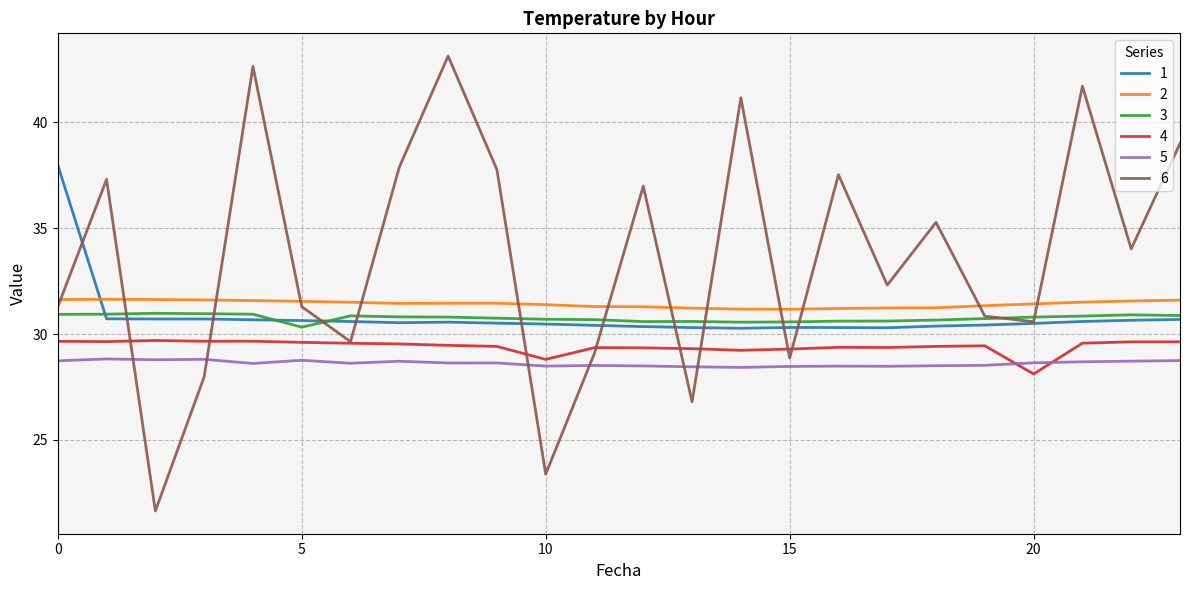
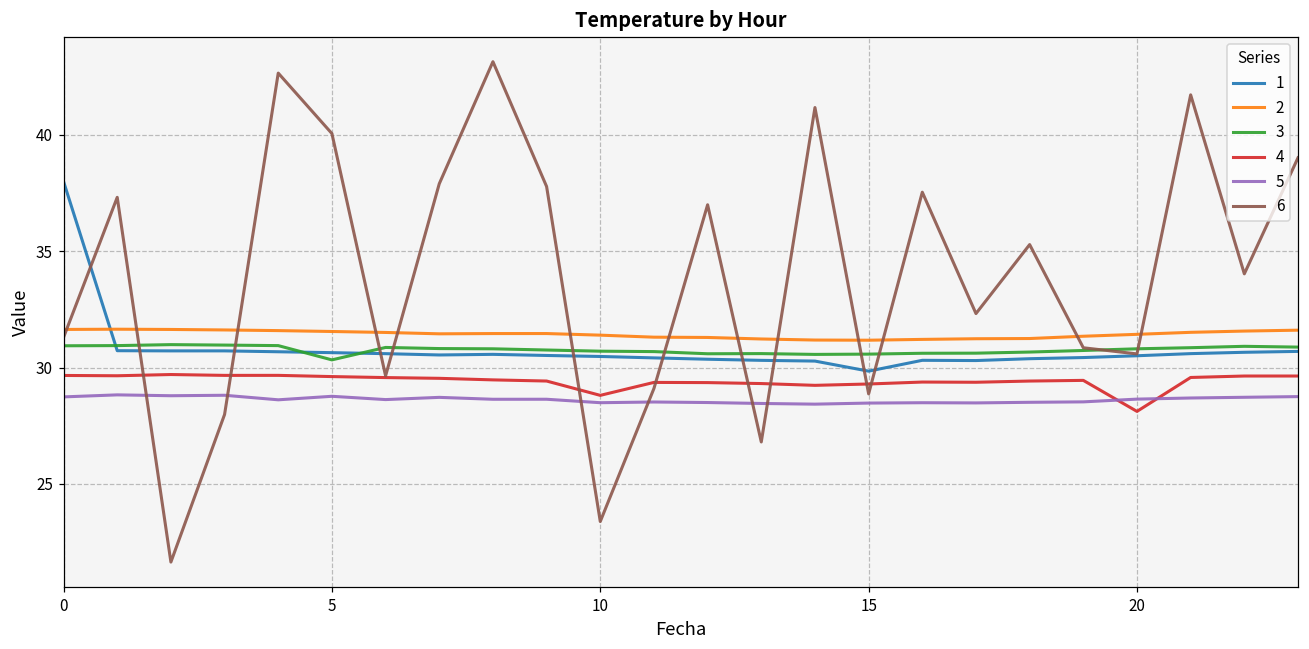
6, 5: 31.3 -> 40.1
1, 15: 30.3 -> 29.8
